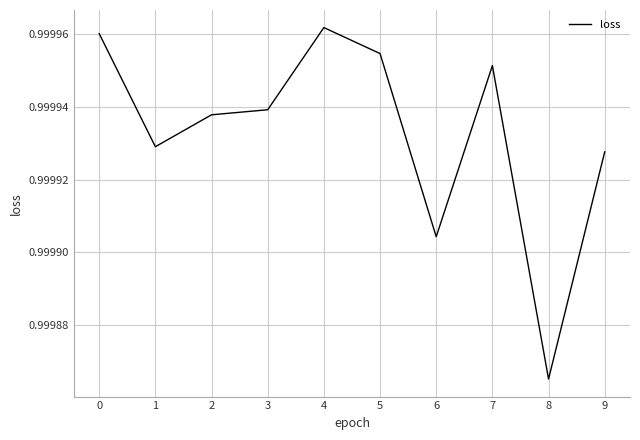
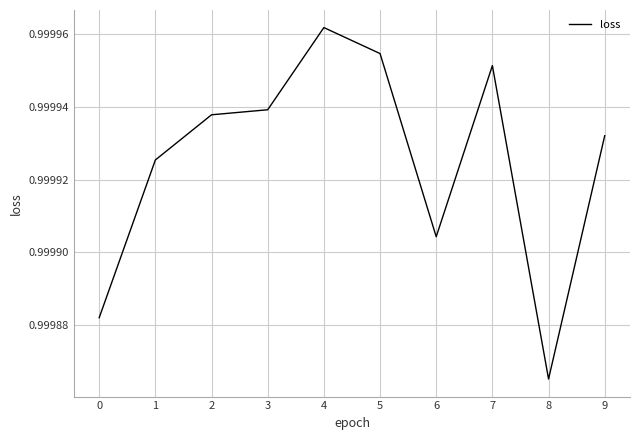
0: 0.999960 -> 0.999882
1: 0.999929 -> 0.999925
9: 0.999928 -> 0.999932
